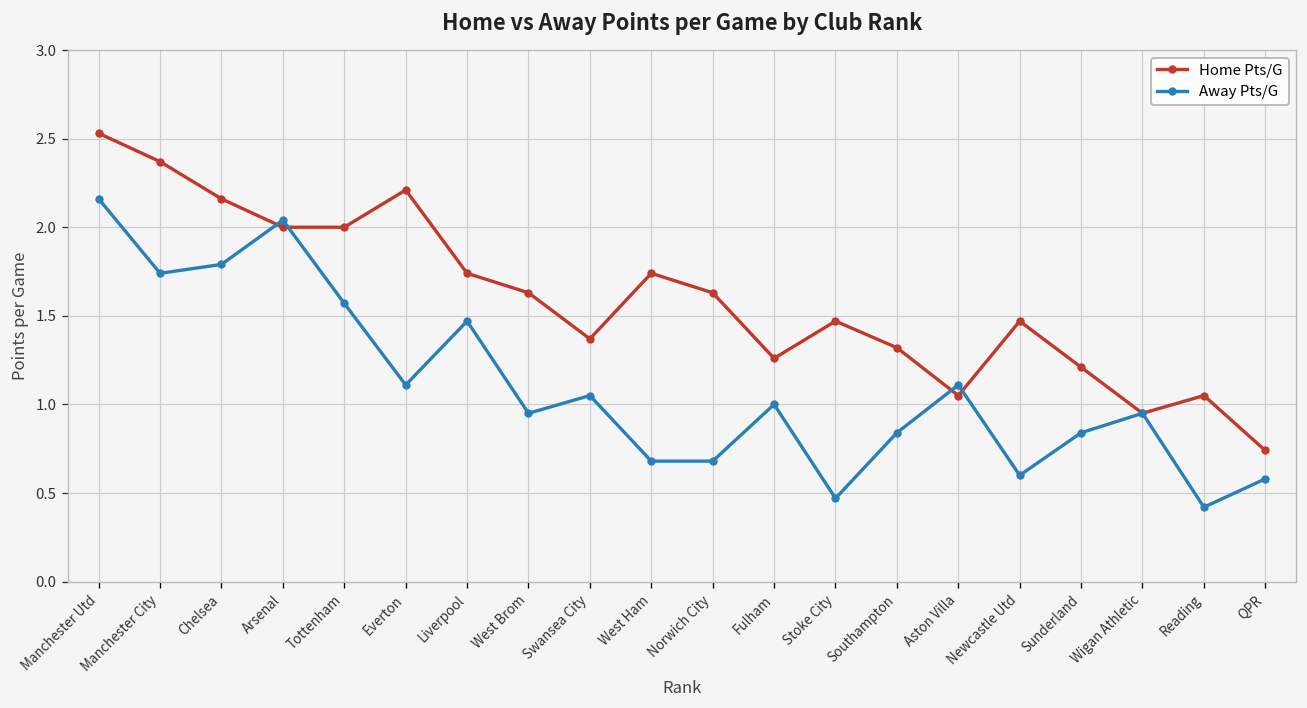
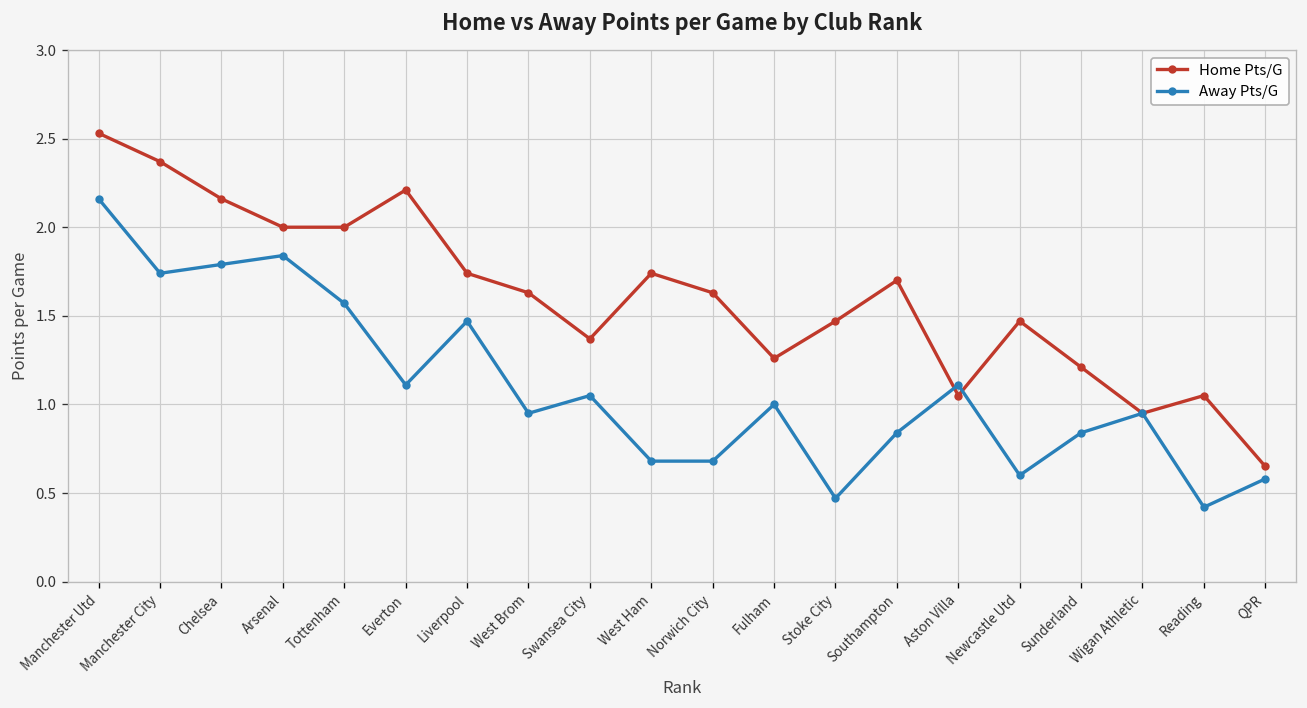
Away Pts/G, Arsenal: 2.04 -> 1.84
Home Pts/G, Southampton: 1.32 -> 1.70
Home Pts/G, QPR: 0.74 -> 0.65
